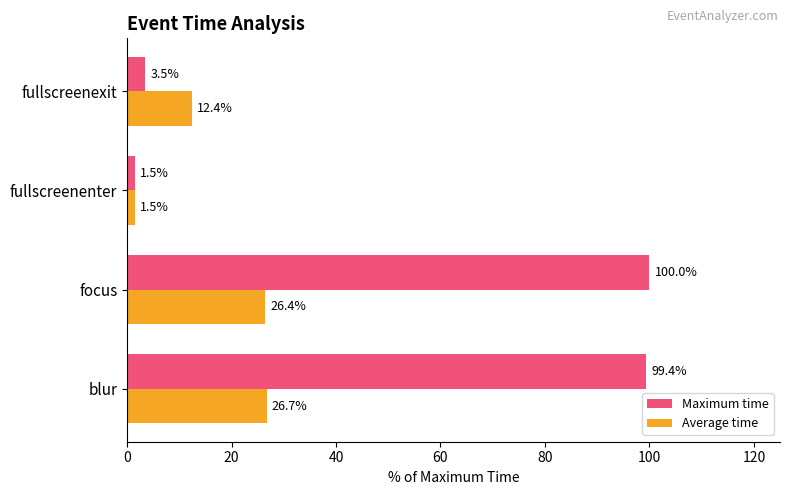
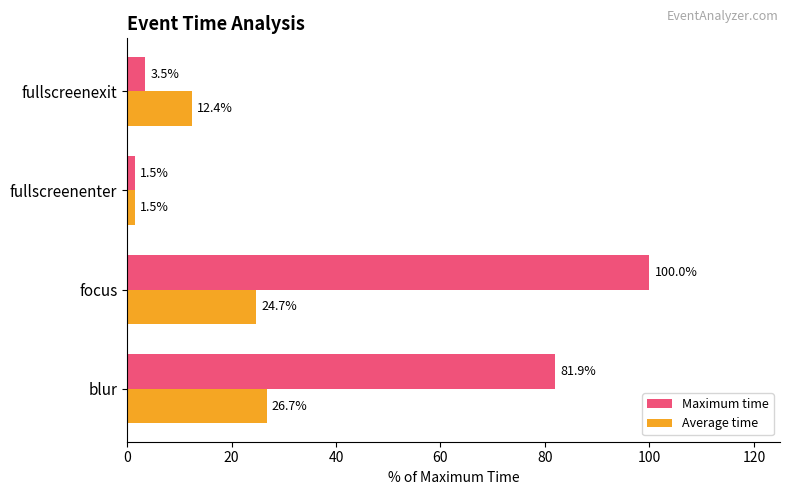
Average time, focus: 26.4% -> 24.7%
Maximum time, blur: 99.4% -> 81.9%
